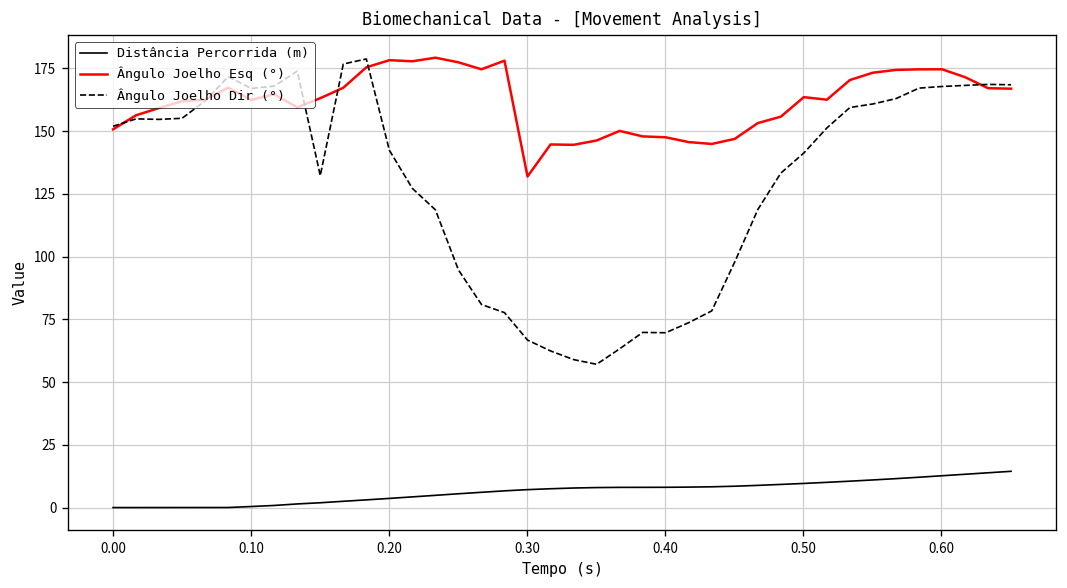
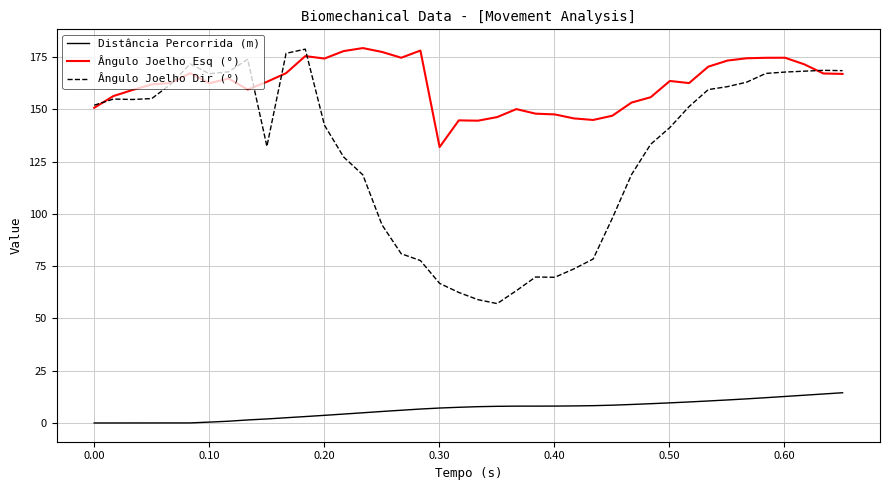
Ângulo Joelho Esq (°), 0.20: 178 -> 174
